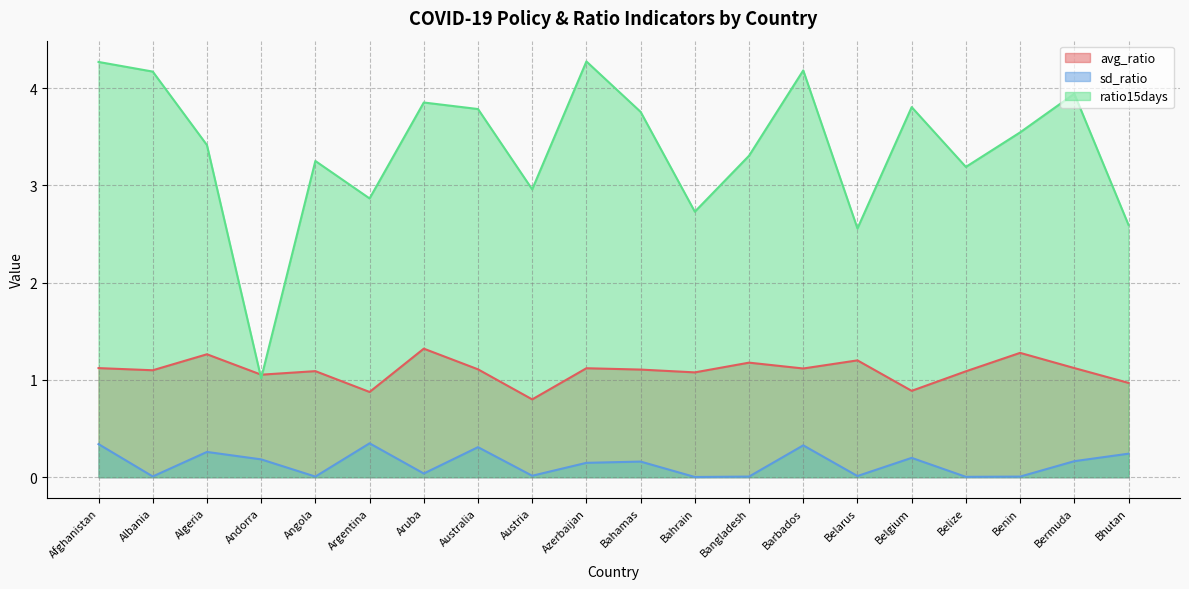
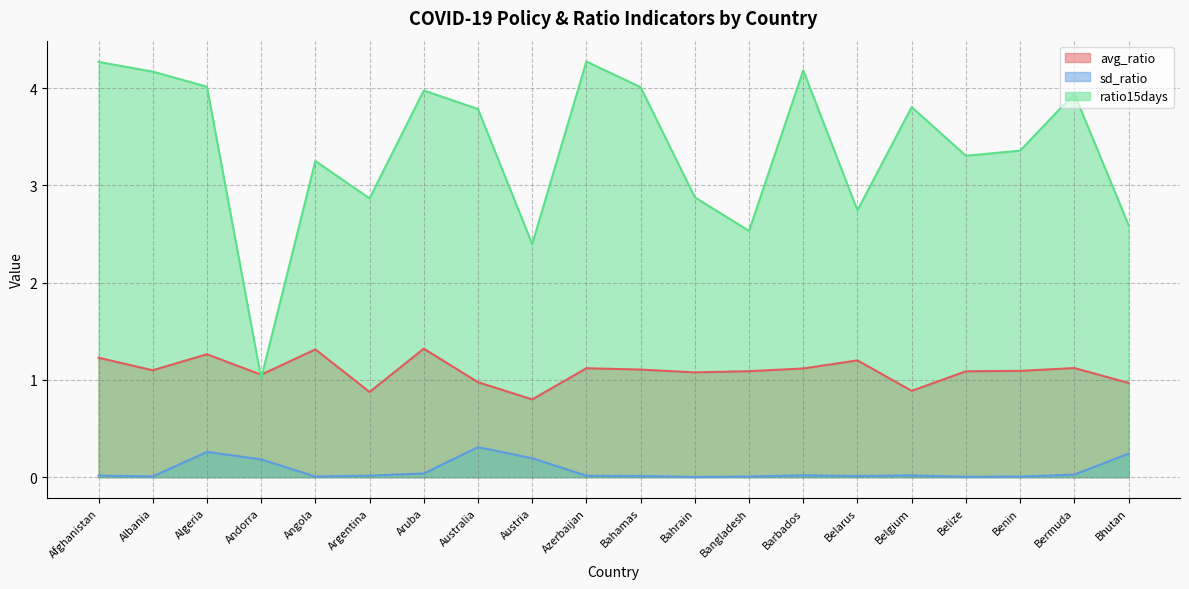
avg_ratio, Afghanistan: 1.1 -> 1.2
sd_ratio, Afghanistan: 0.3 -> 0.0
ratio15days, Algeria: 3.4 -> 4.0
avg_ratio, Angola: 1.1 -> 1.3
sd_ratio, Argentina: 0.3 -> 0.0
ratio15days, Aruba: 3.9 -> 4.0
avg_ratio, Australia: 1.1 -> 1.0
sd_ratio, Austria: 0.0 -> 0.2
ratio15days, Austria: 3.0 -> 2.4
sd_ratio, Azerbaijan: 0.1 -> 0.0
sd_ratio, Bahamas: 0.2 -> 0.0
ratio15days, Bahamas: 3.8 -> 4.0
ratio15days, Bahrain: 2.7 -> 2.9
avg_ratio, Bangladesh: 1.2 -> 1.1
ratio15days, Bangladesh: 3.3 -> 2.5
sd_ratio, Barbados: 0.3 -> 0.0
ratio15days, Belarus: 2.6 -> 2.7
sd_ratio, Belgium: 0.2 -> 0.0
ratio15days, Belize: 3.2 -> 3.3
avg_ratio, Benin: 1.3 -> 1.1
ratio15days, Benin: 3.5 -> 3.4
sd_ratio, Bermuda: 0.2 -> 0.0
